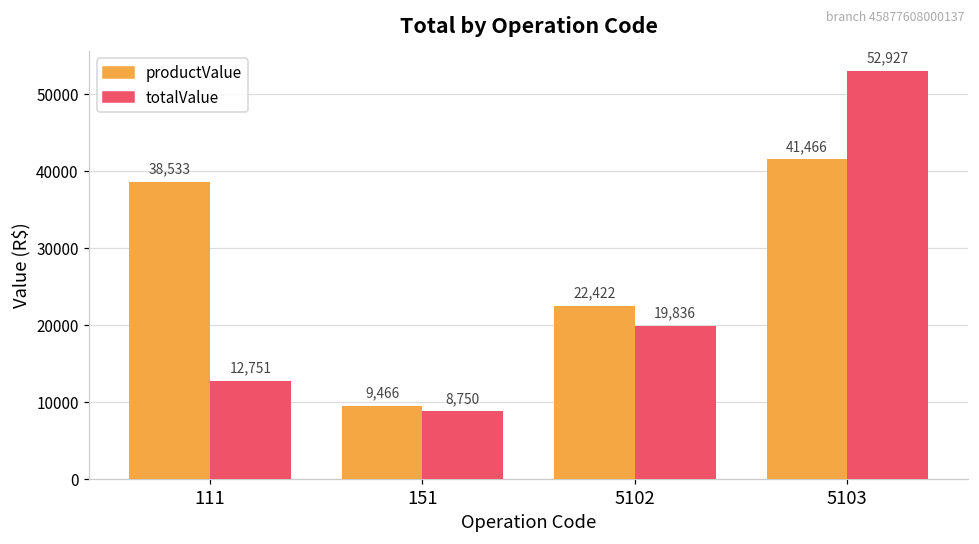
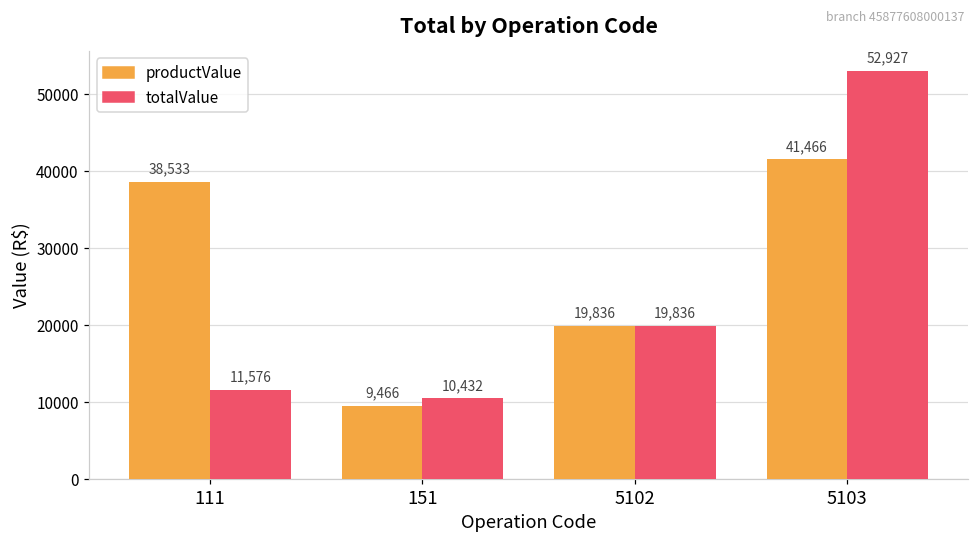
totalValue, 111: 12,751 -> 11,576
totalValue, 151: 8,750 -> 10,432
productValue, 5102: 22,422 -> 19,836
